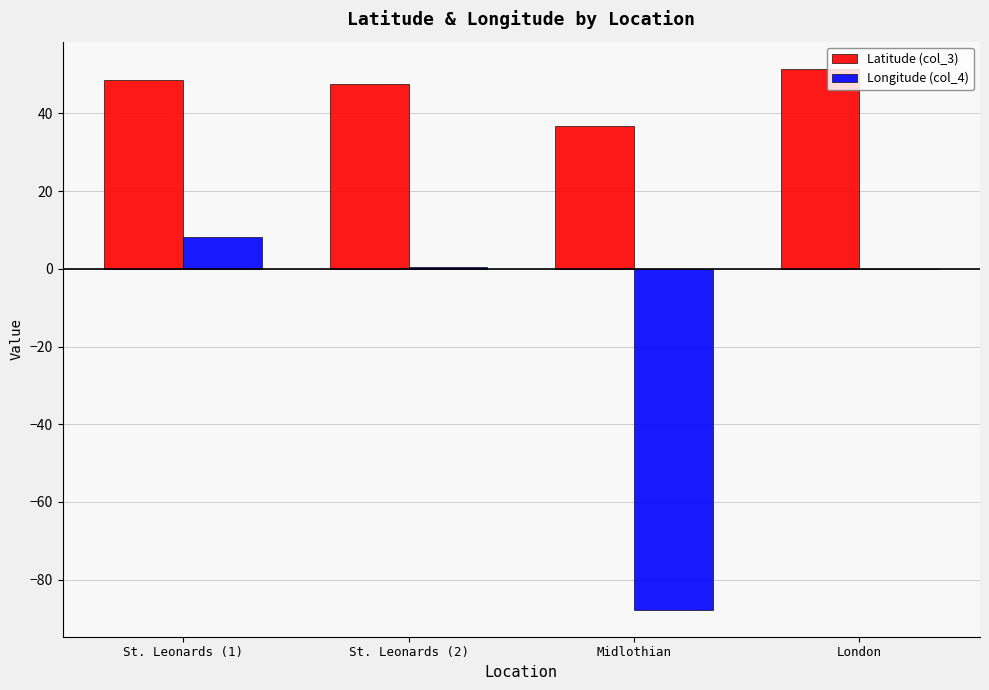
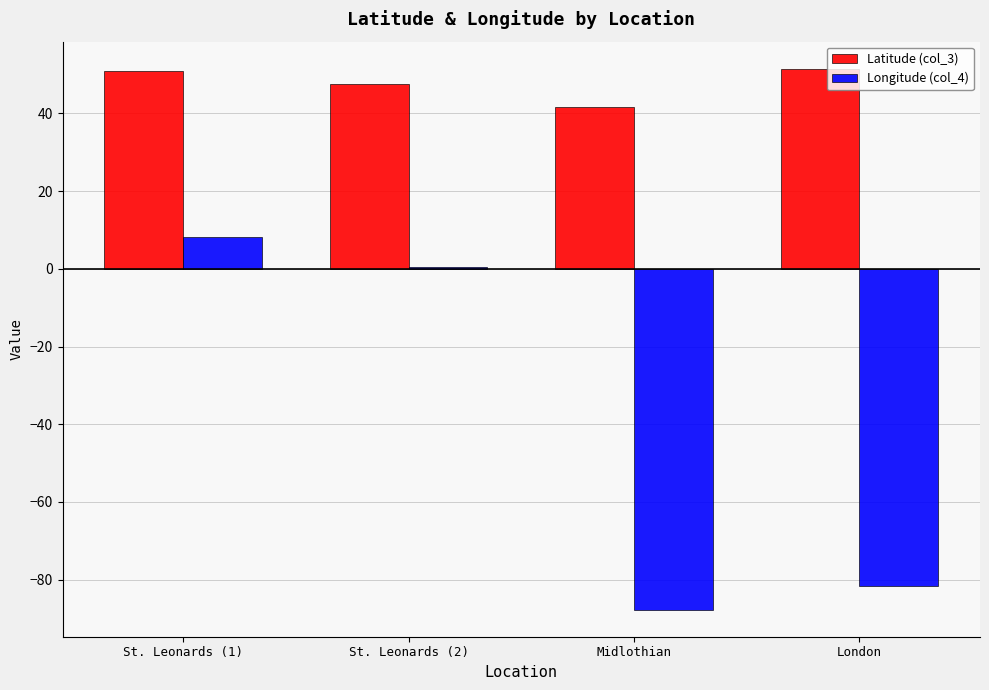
Latitude (col_3), St. Leonards (1): 49 -> 51
Latitude (col_3), Midlothian: 37 -> 42
Longitude (col_4), London: 0 -> -82
